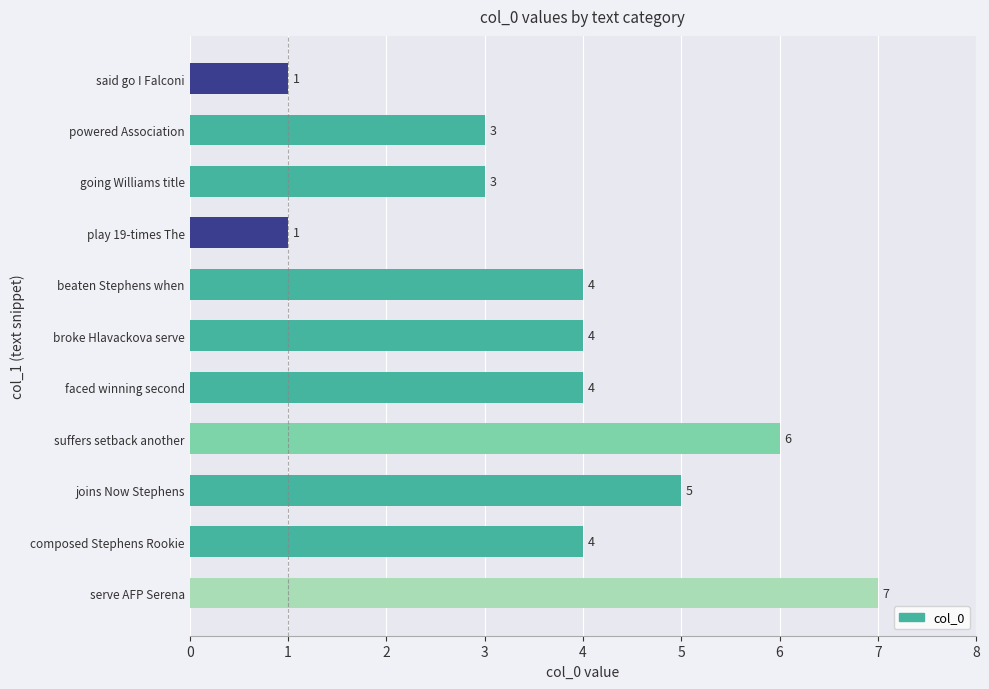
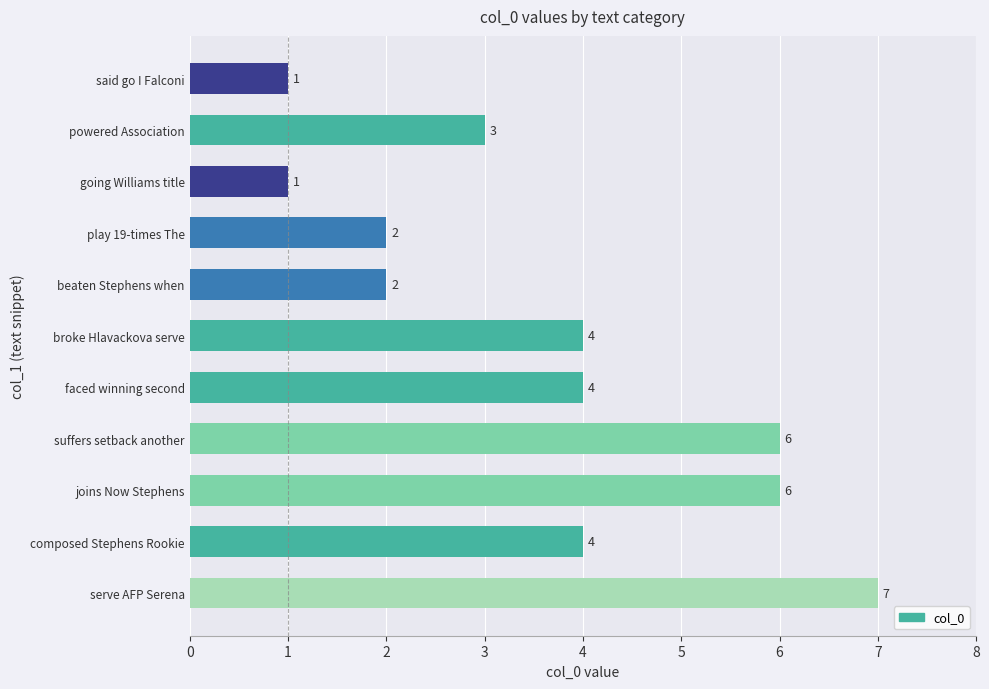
going Williams title: 3 -> 1
play 19-times The: 1 -> 2
beaten Stephens when: 4 -> 2
joins Now Stephens: 5 -> 6
